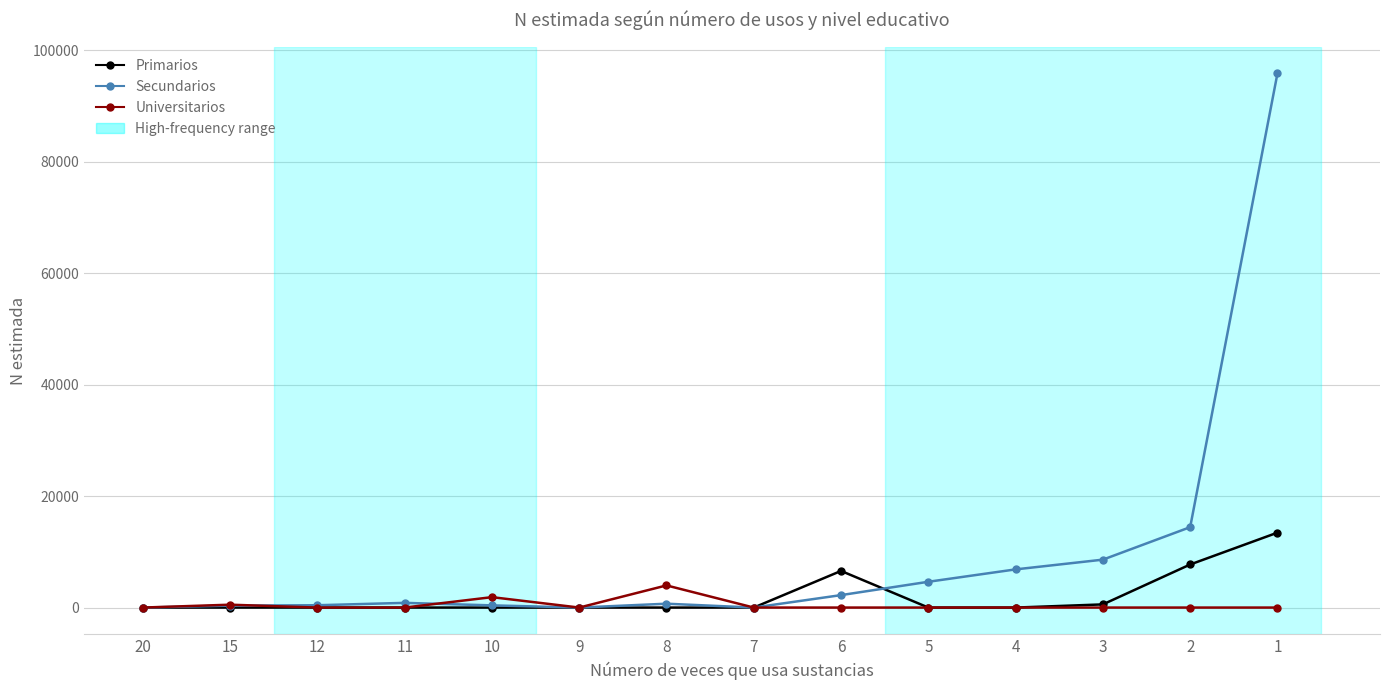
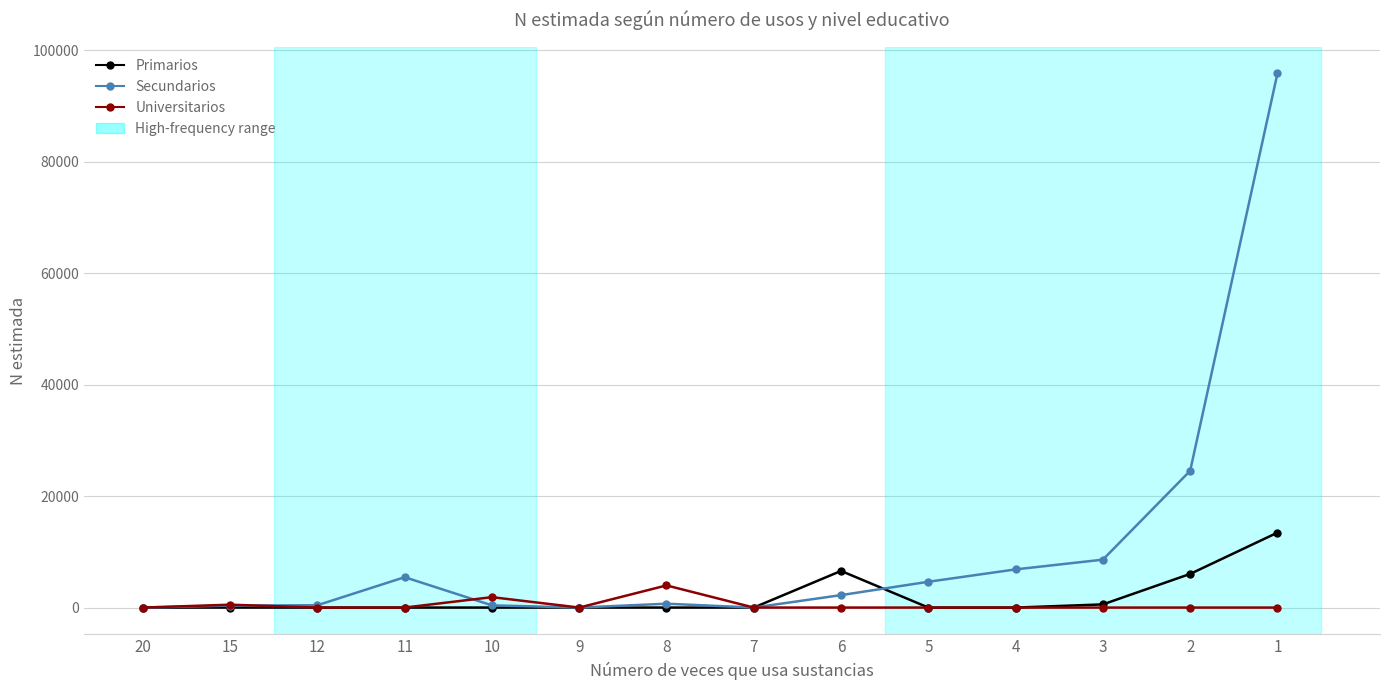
Secundarios, 11: 1000 -> 5000
Primarios, 2: 8000 -> 6000
Secundarios, 2: 14000 -> 25000
